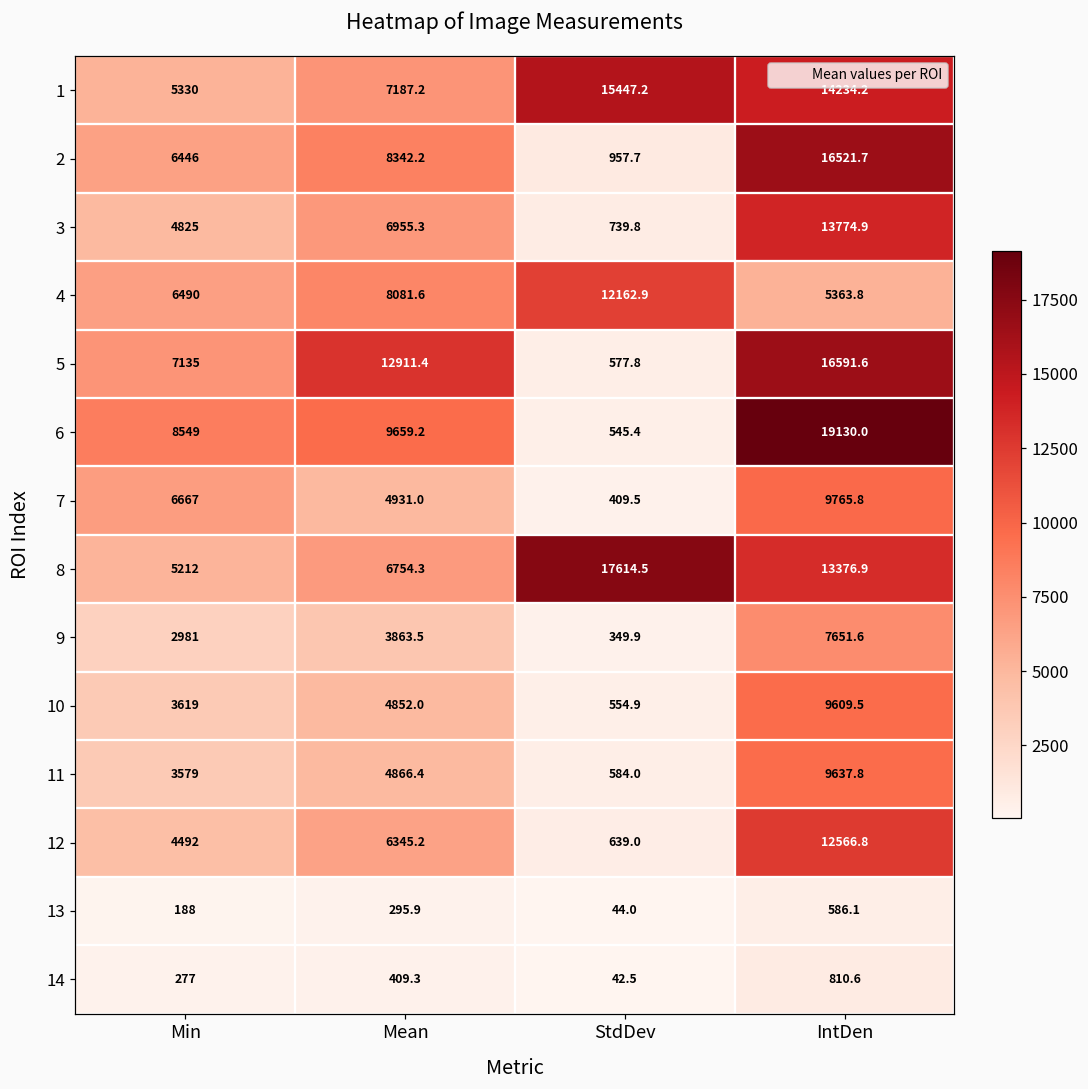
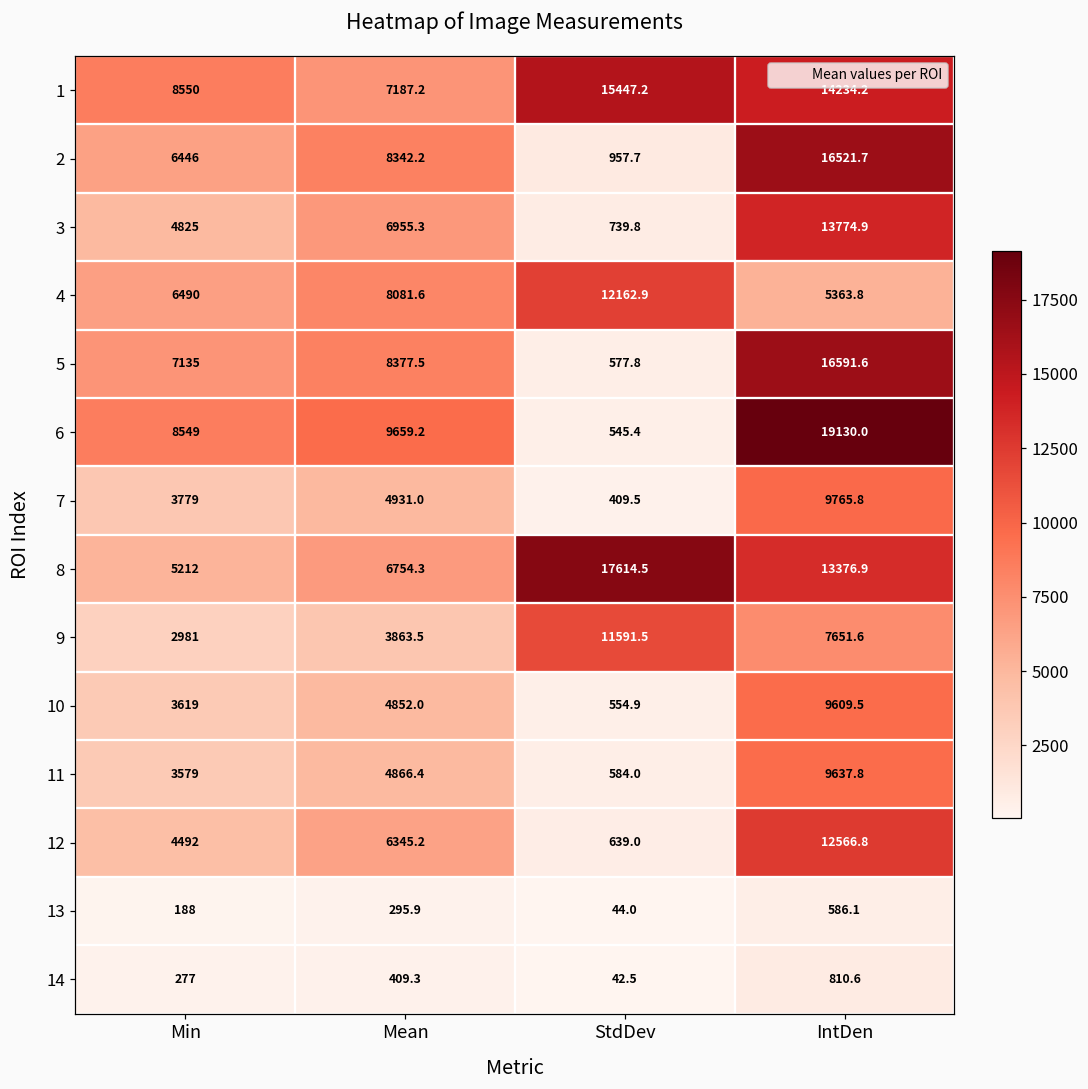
1, Min: 5330 -> 8550
5, Mean: 12911.4 -> 8377.5
7, Min: 6667 -> 3779
9, StdDev: 349.9 -> 11591.5
